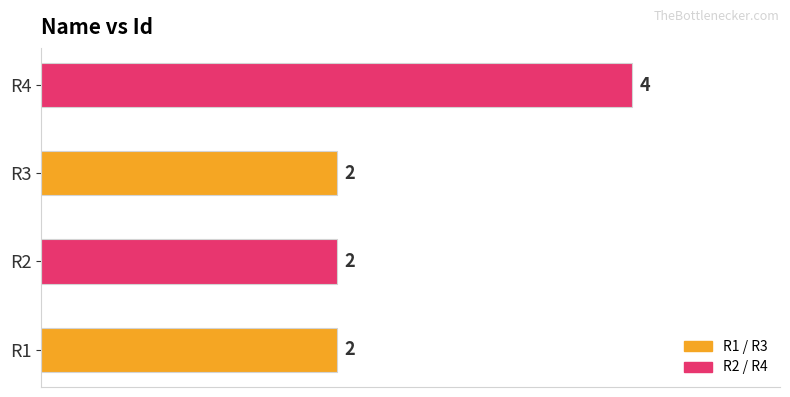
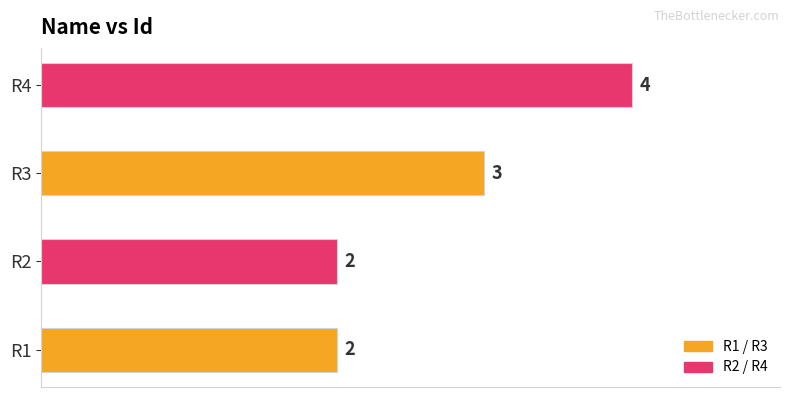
R3: 2 -> 3
